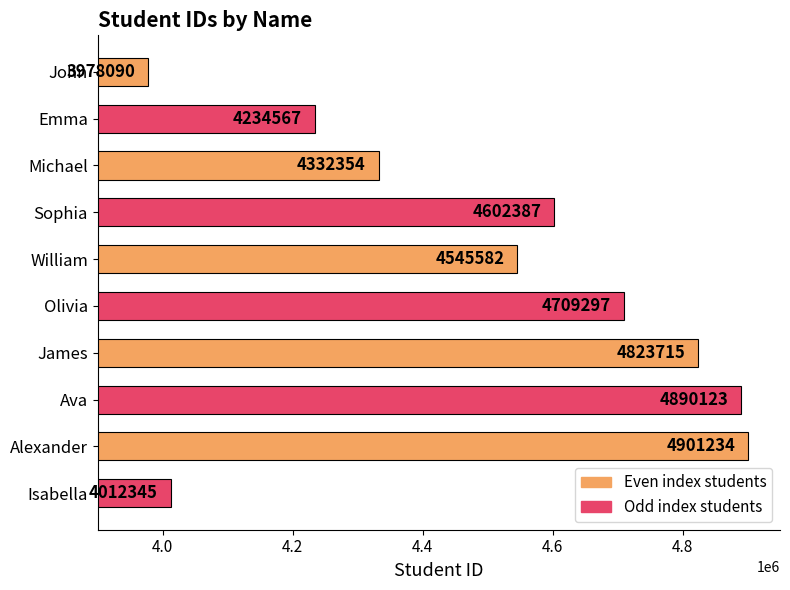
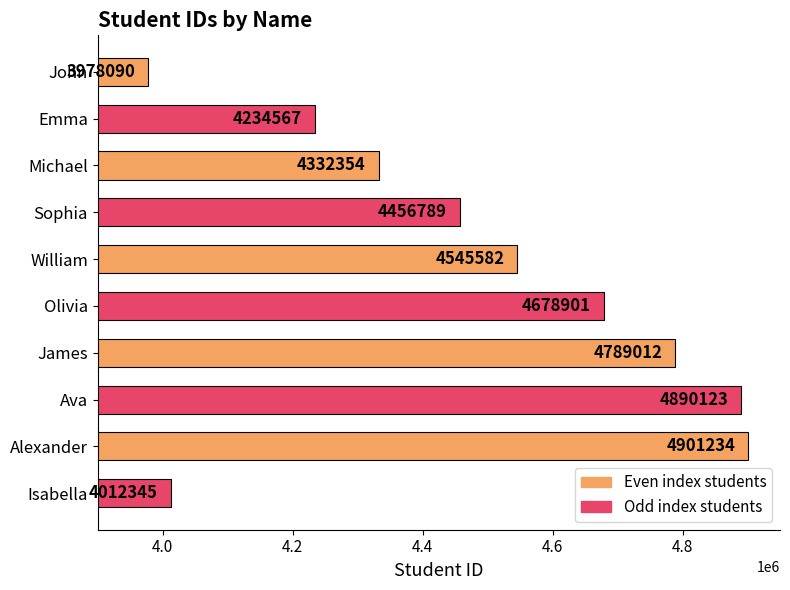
Sophia: 4602387 -> 4456789
Olivia: 4709297 -> 4678901
James: 4823715 -> 4789012
